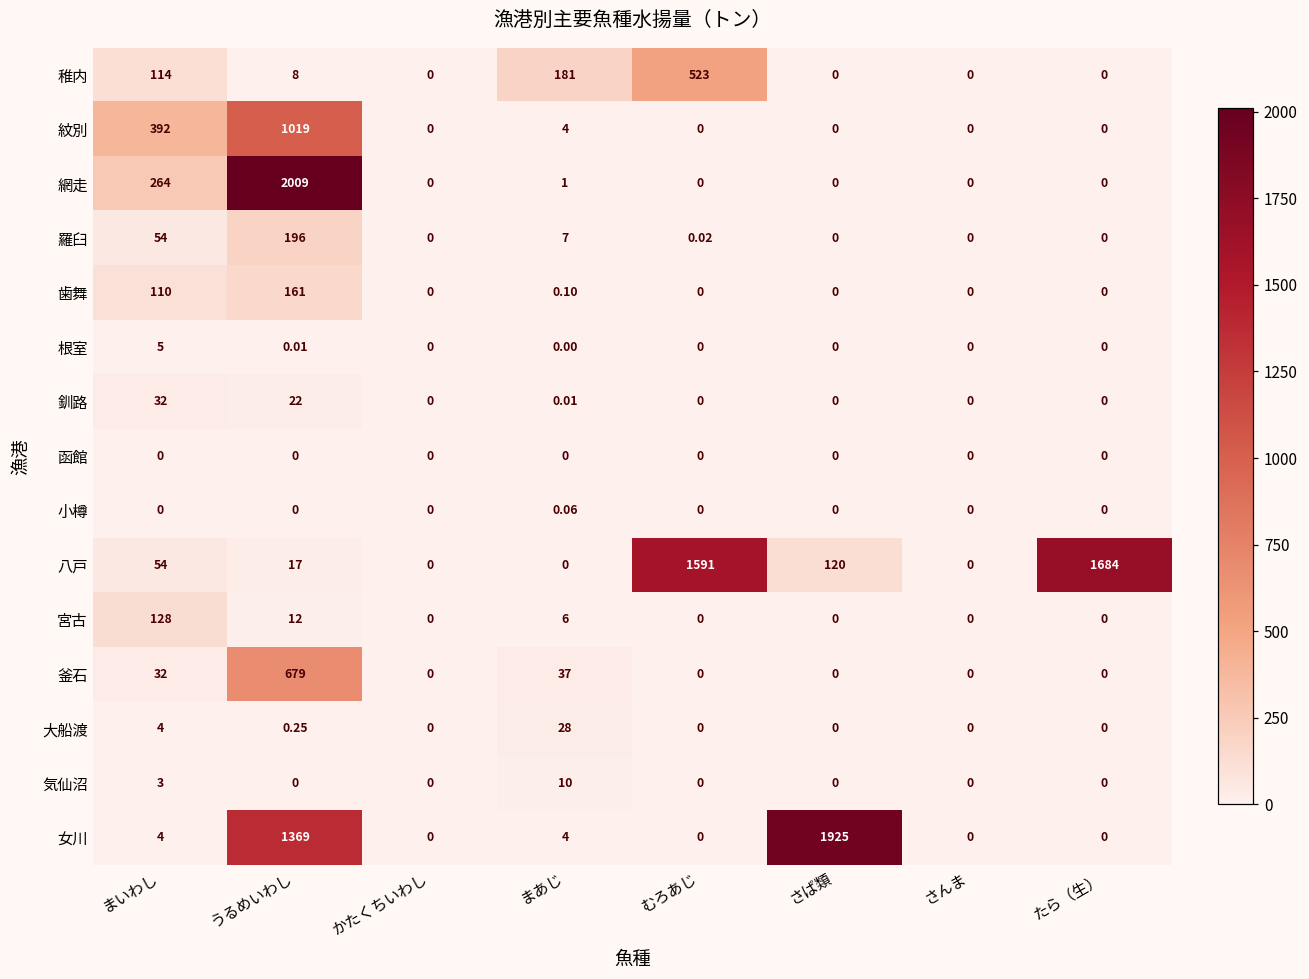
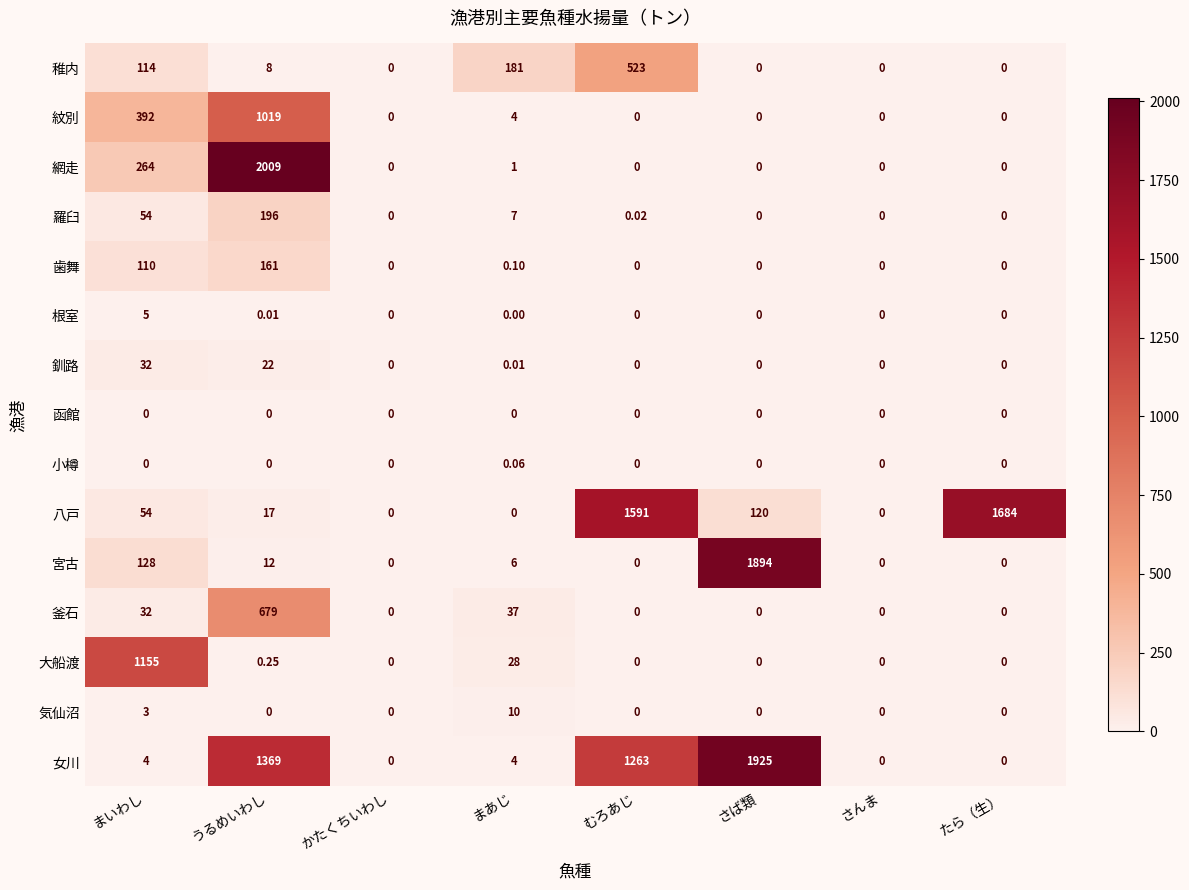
宮古, さば類: 0 -> 1894
大船渡, まいわし: 4 -> 1155
女川, むろあじ: 0 -> 1263
